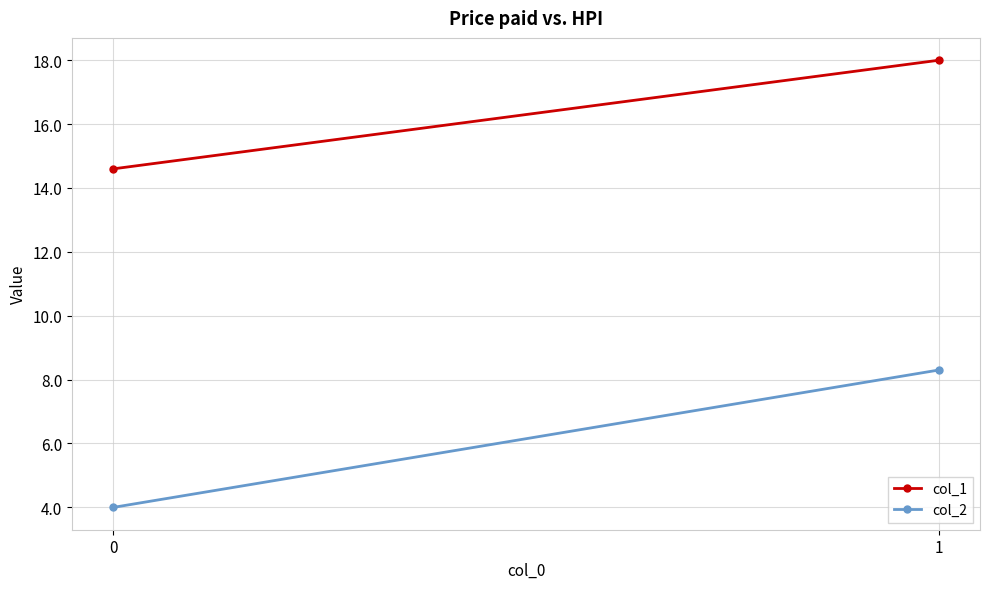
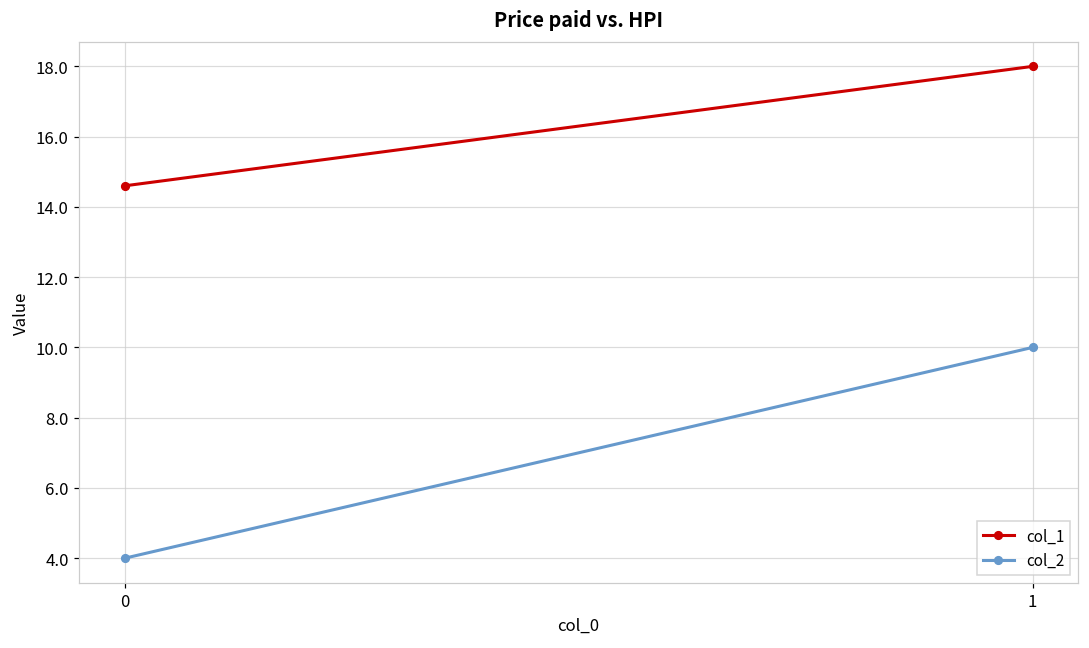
col_2, 1: 8.3 -> 10.0
